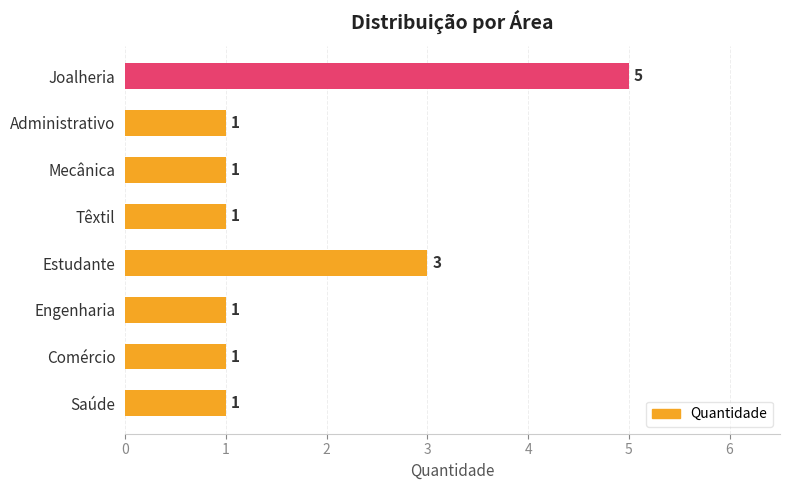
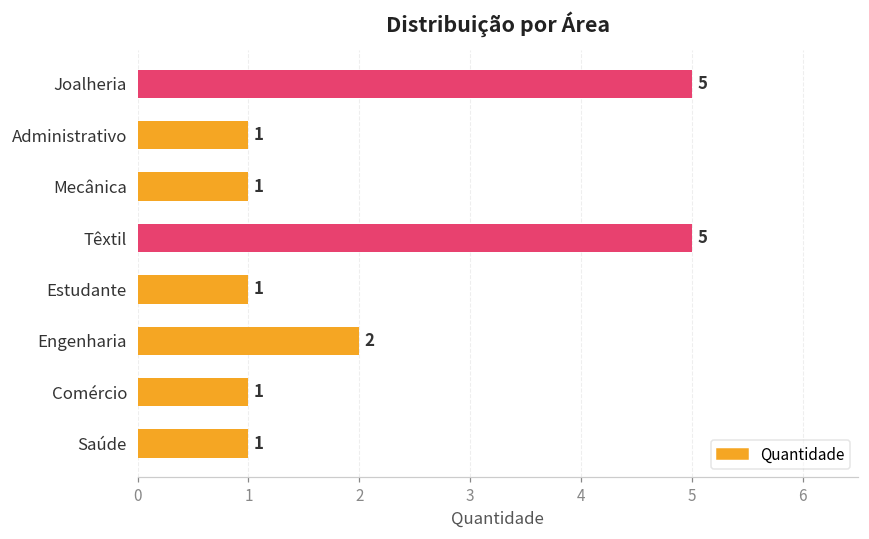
Têxtil: 1 -> 5
Estudante: 3 -> 1
Engenharia: 1 -> 2
